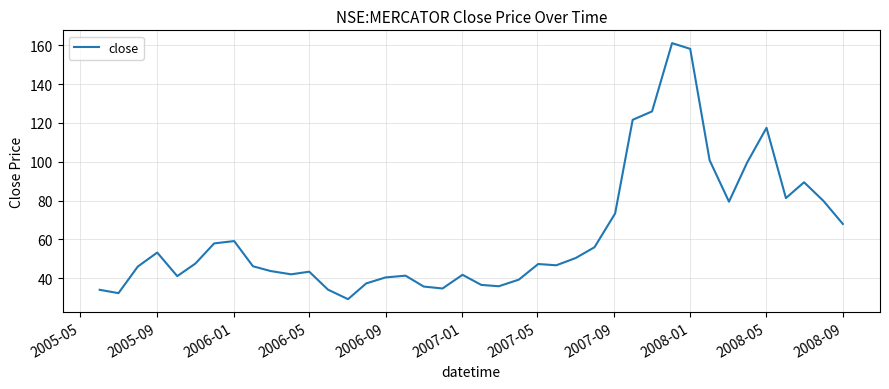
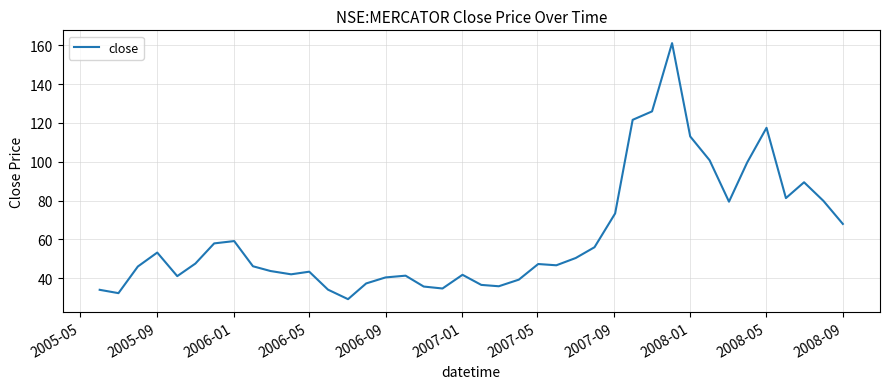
2008-01: 158 -> 113
